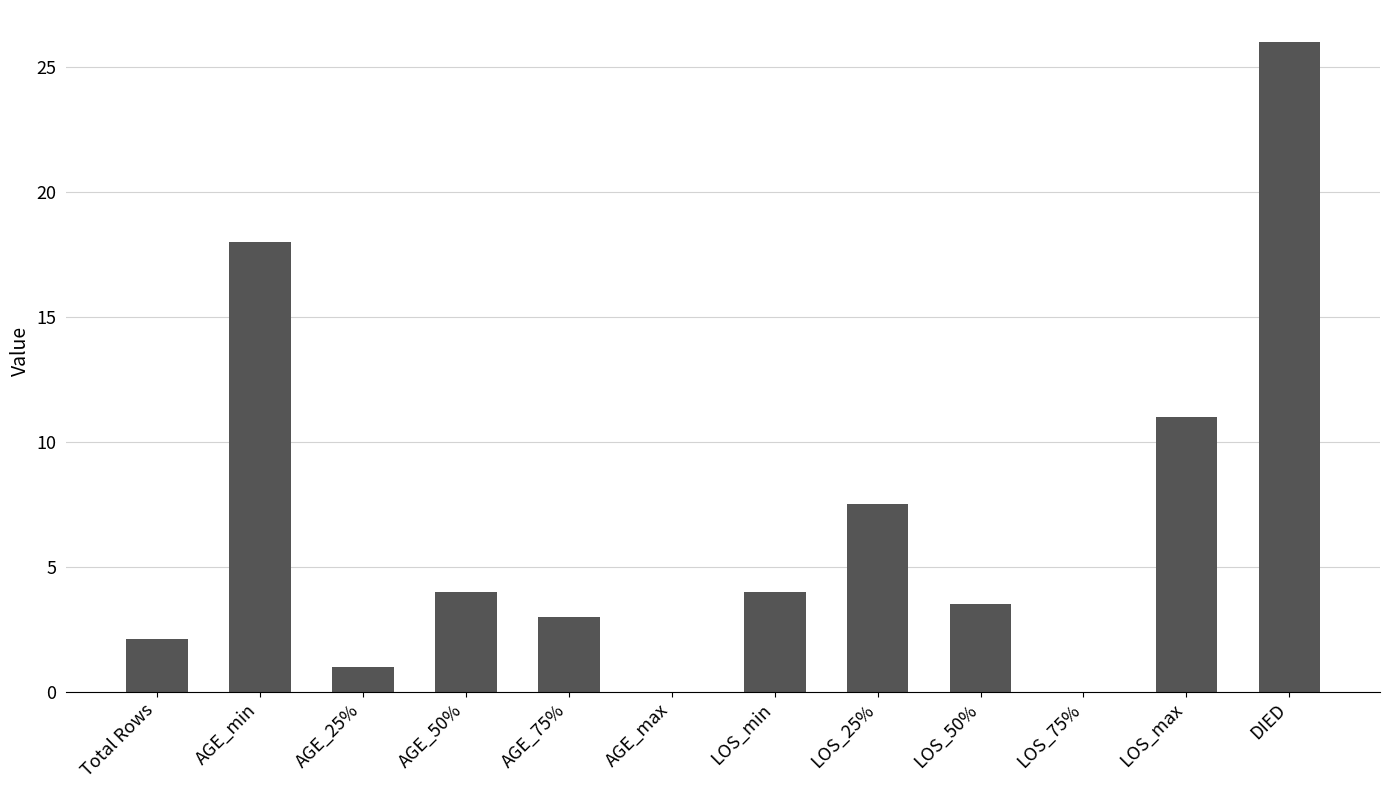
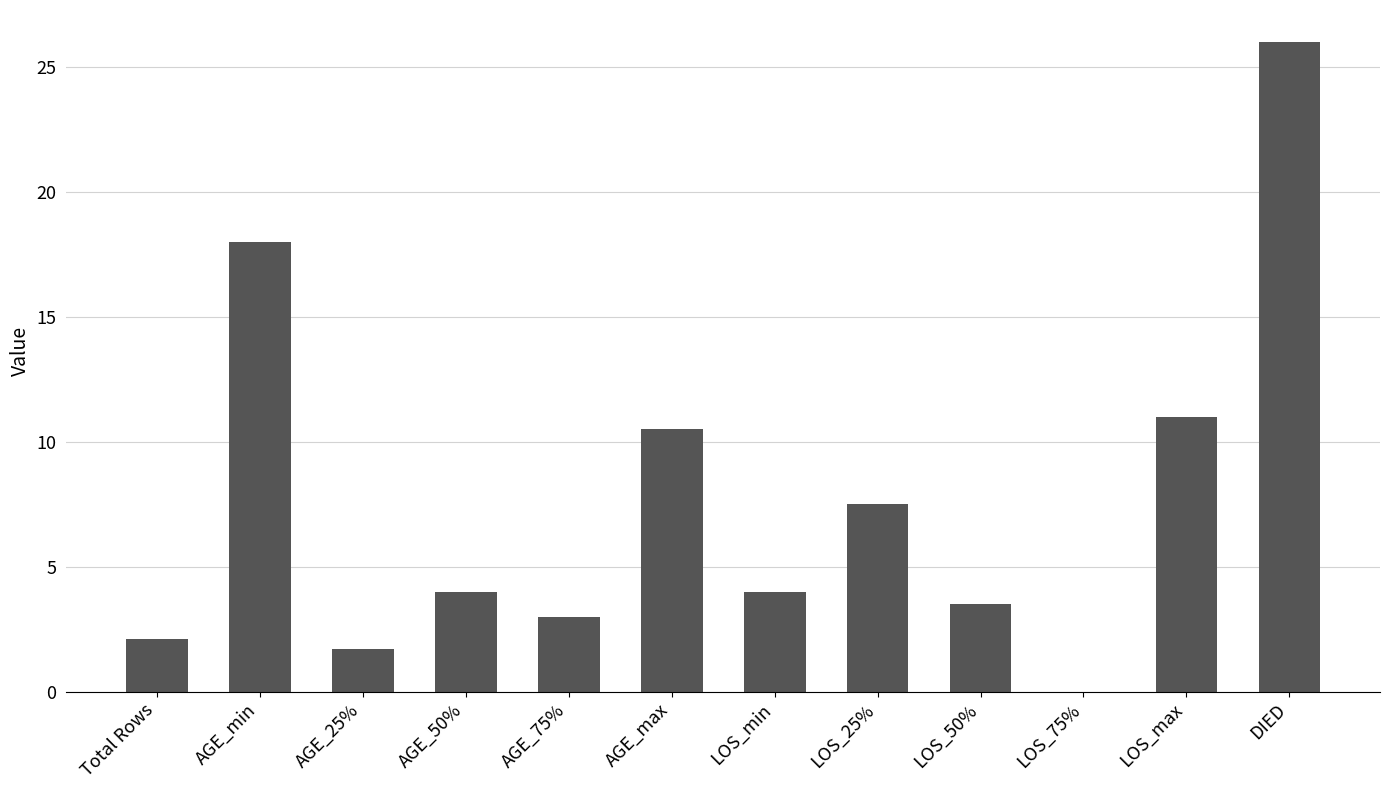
AGE_25%: 1.0 -> 1.7
AGE_max: 0.0 -> 10.5
